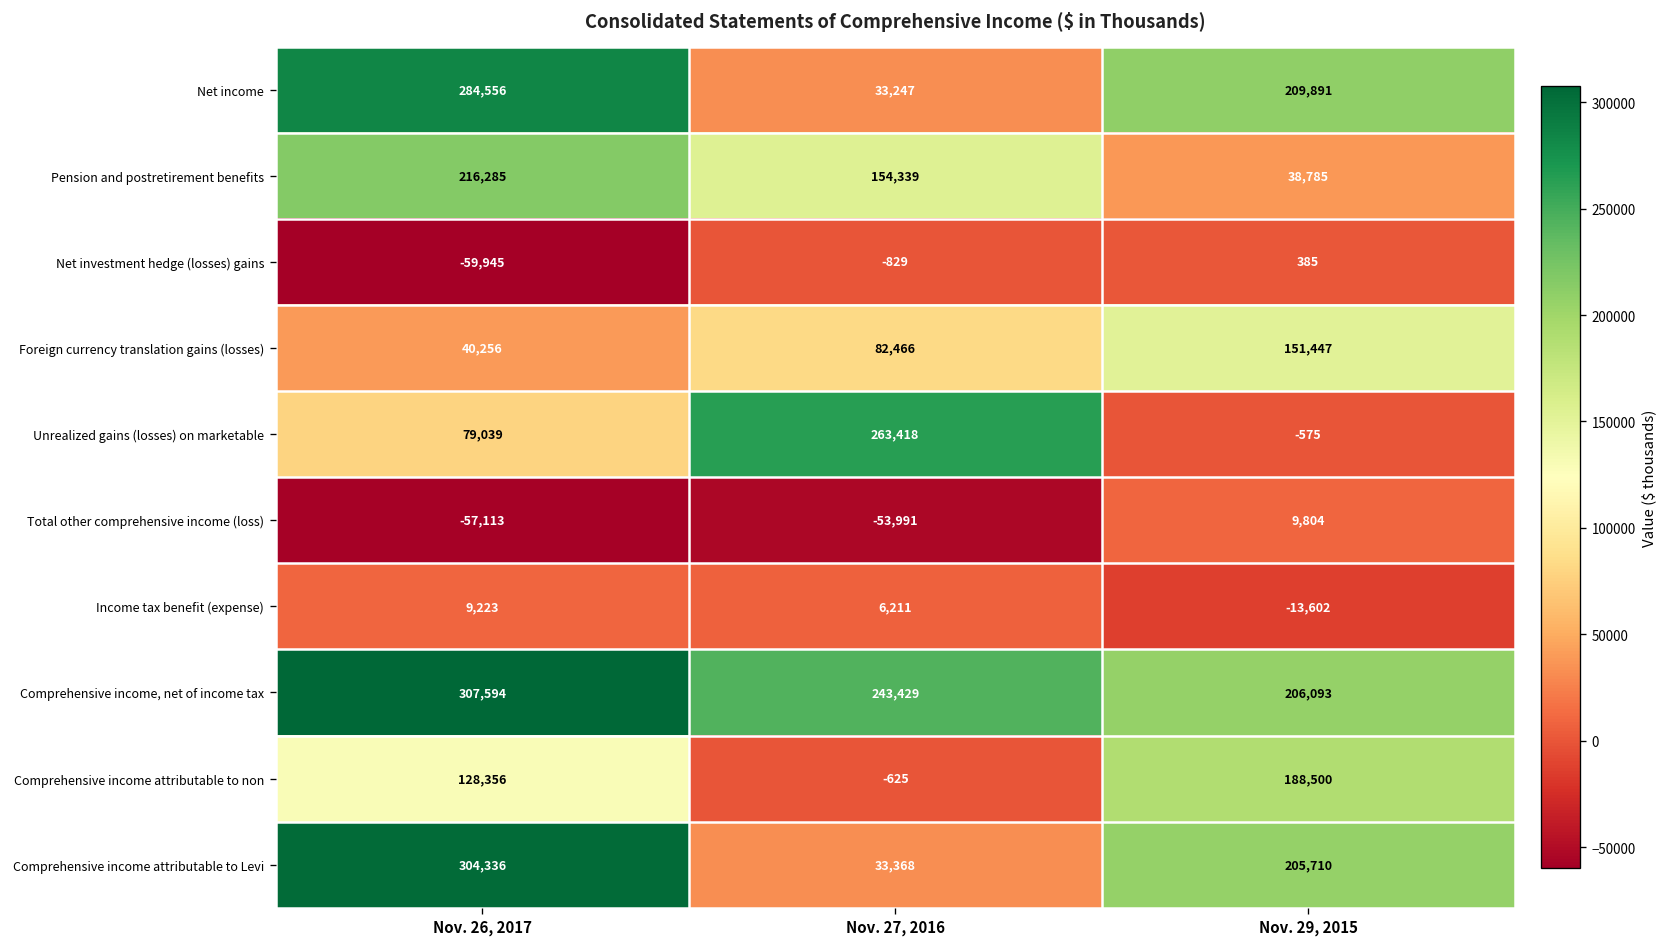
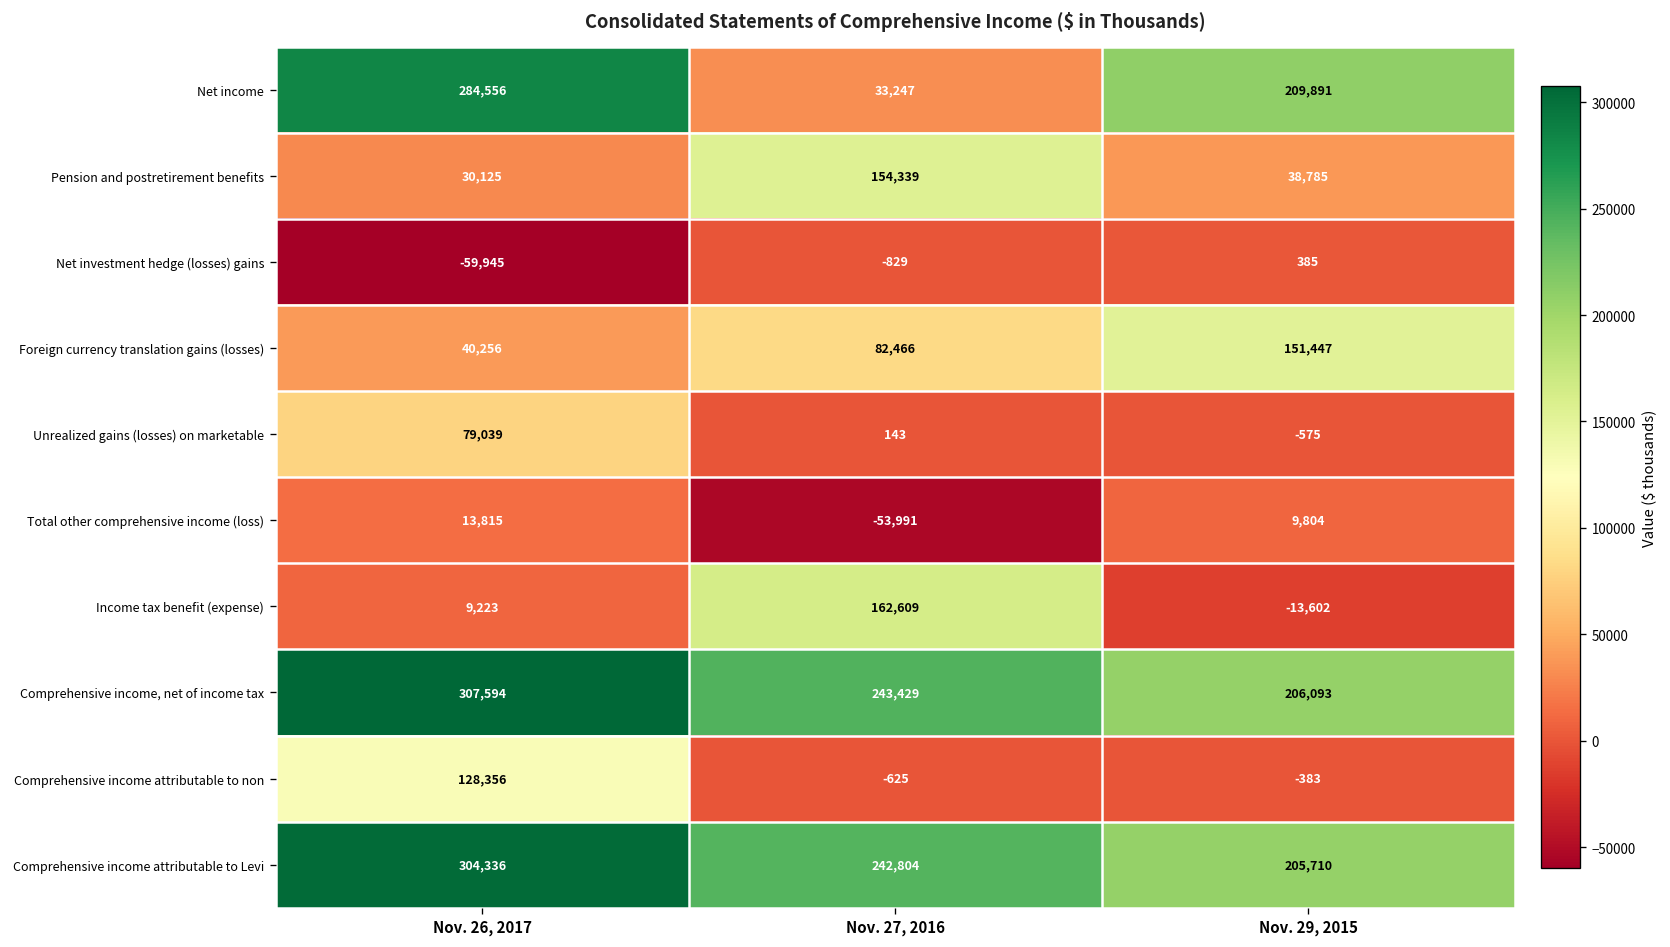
Pension and postretirement benefits, Nov. 26, 2017: 216,285 -> 30,125
Unrealized gains (losses) on marketable, Nov. 27, 2016: 263,418 -> 143
Total other comprehensive income (loss), Nov. 26, 2017: -57,113 -> 13,815
Income tax benefit (expense), Nov. 27, 2016: 6,211 -> 162,609
Comprehensive income attributable to non, Nov. 29, 2015: 188,500 -> -383
Comprehensive income attributable to Levi, Nov. 27, 2016: 33,368 -> 242,804
